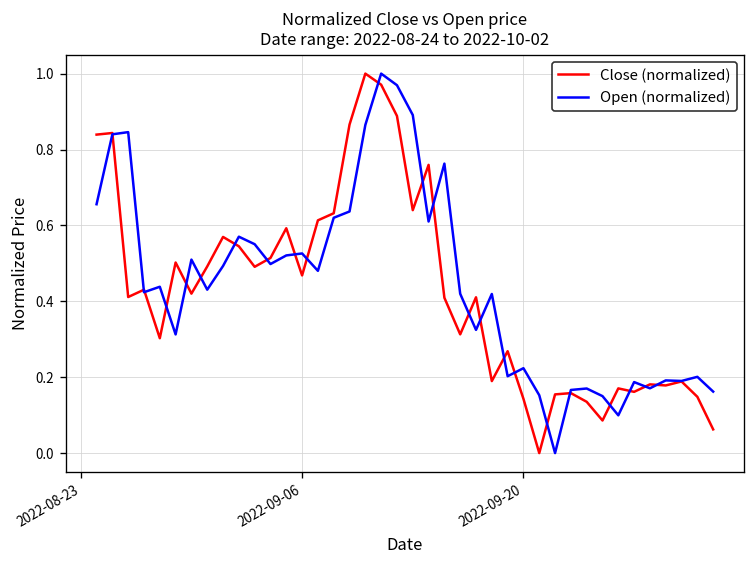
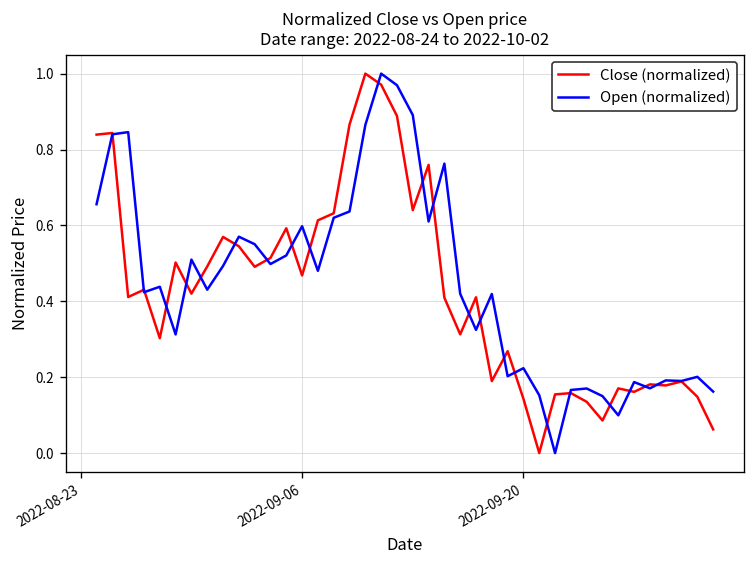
Open (normalized), 2022-09-06: 0.53 -> 0.60
